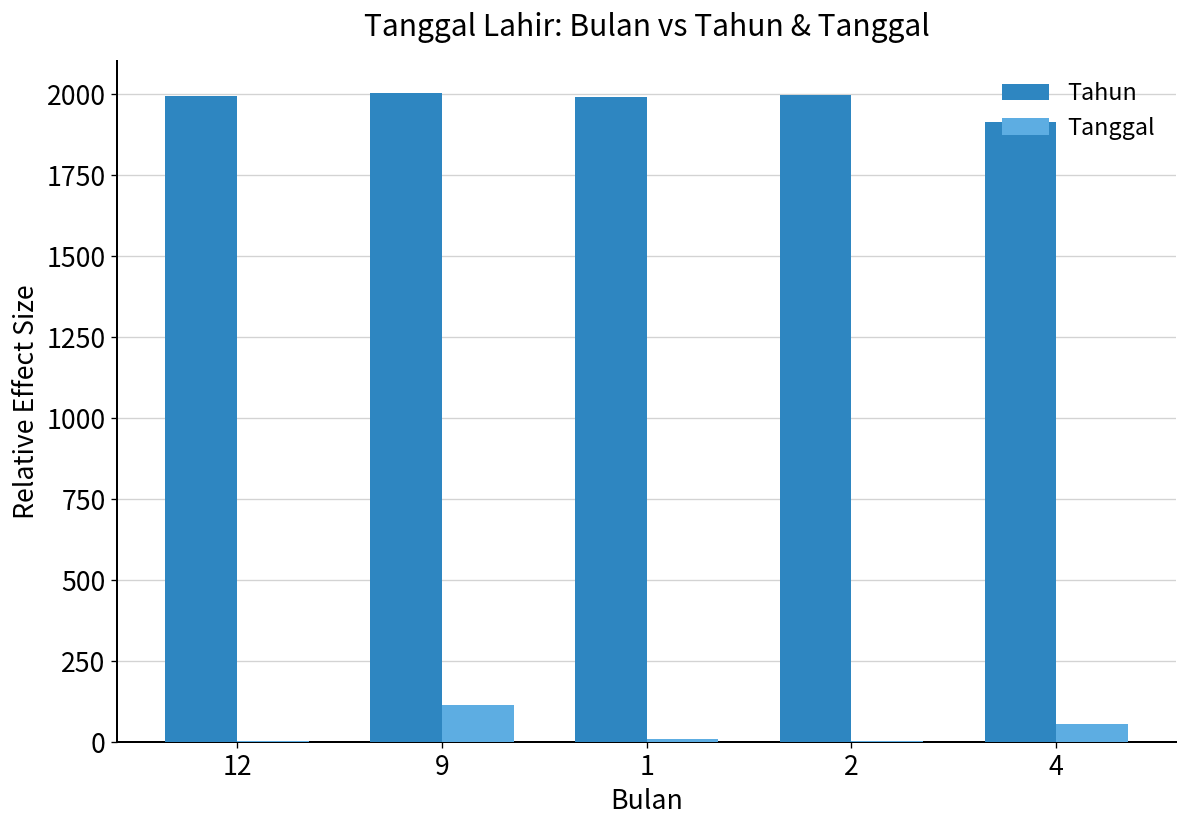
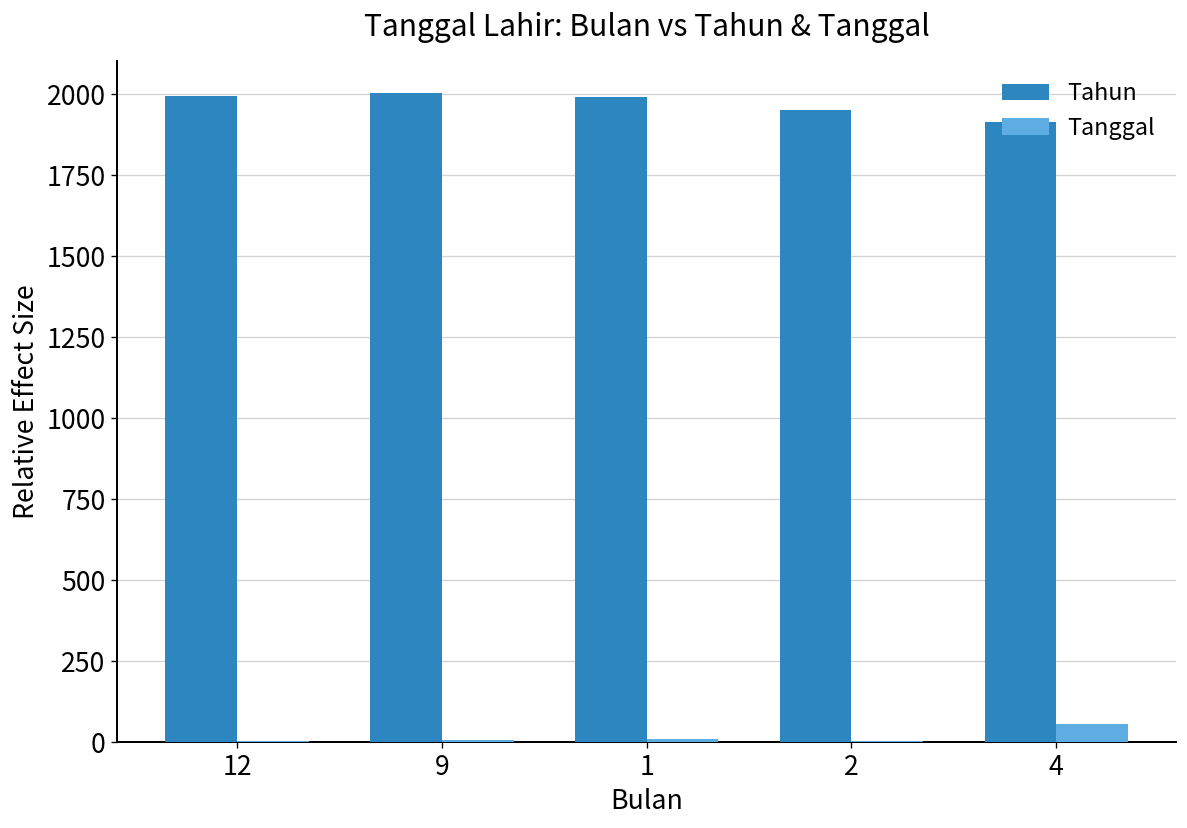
Tanggal, 9: 120 -> 10
Tahun, 2: 2000 -> 1950
